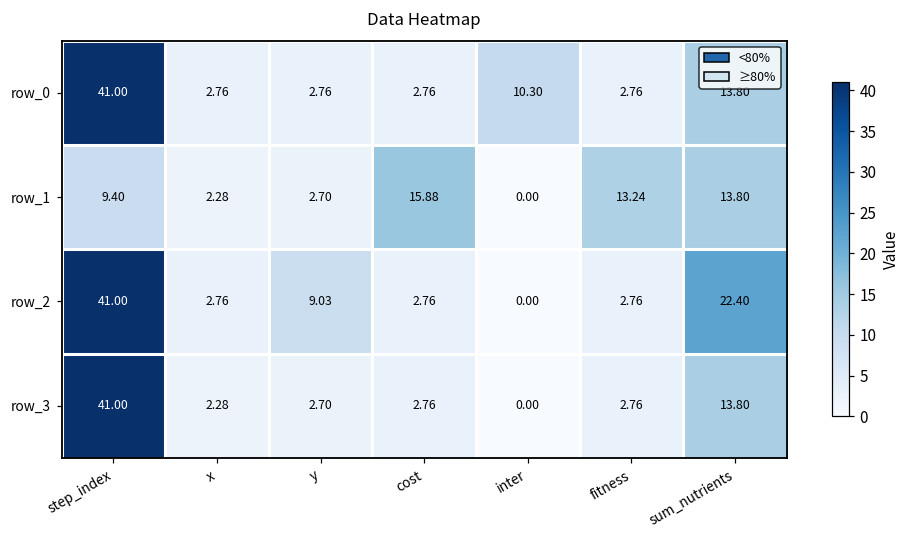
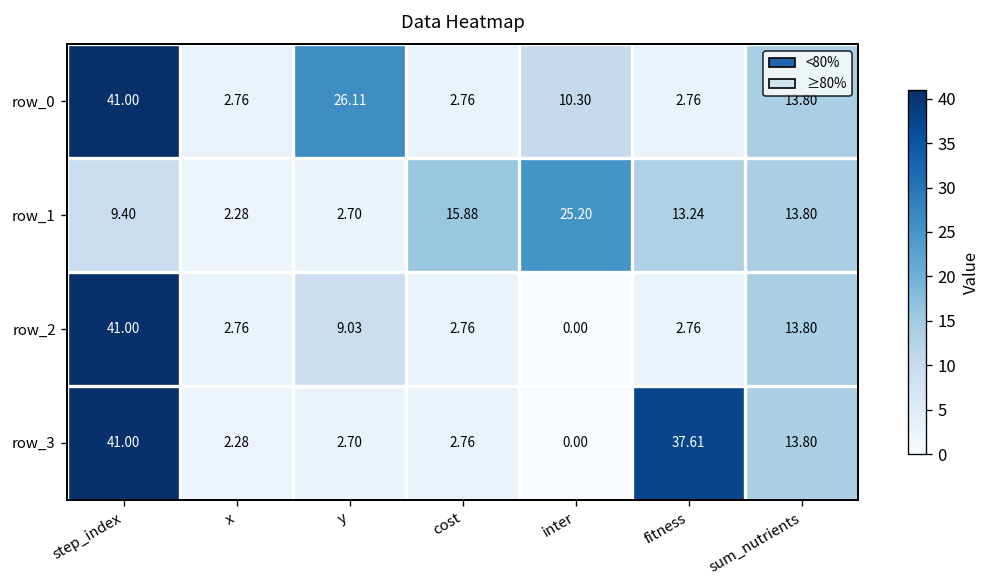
row_0, y: 2.76 -> 26.11
row_1, inter: 0.00 -> 25.20
row_2, sum_nutrients: 22.40 -> 13.80
row_3, fitness: 2.76 -> 37.61
